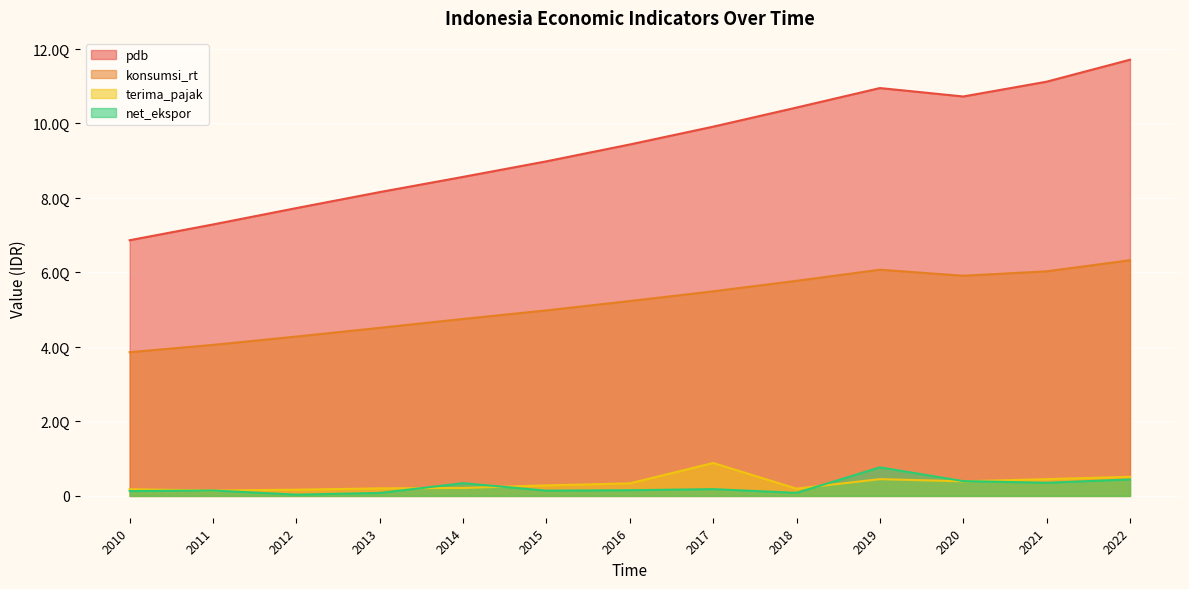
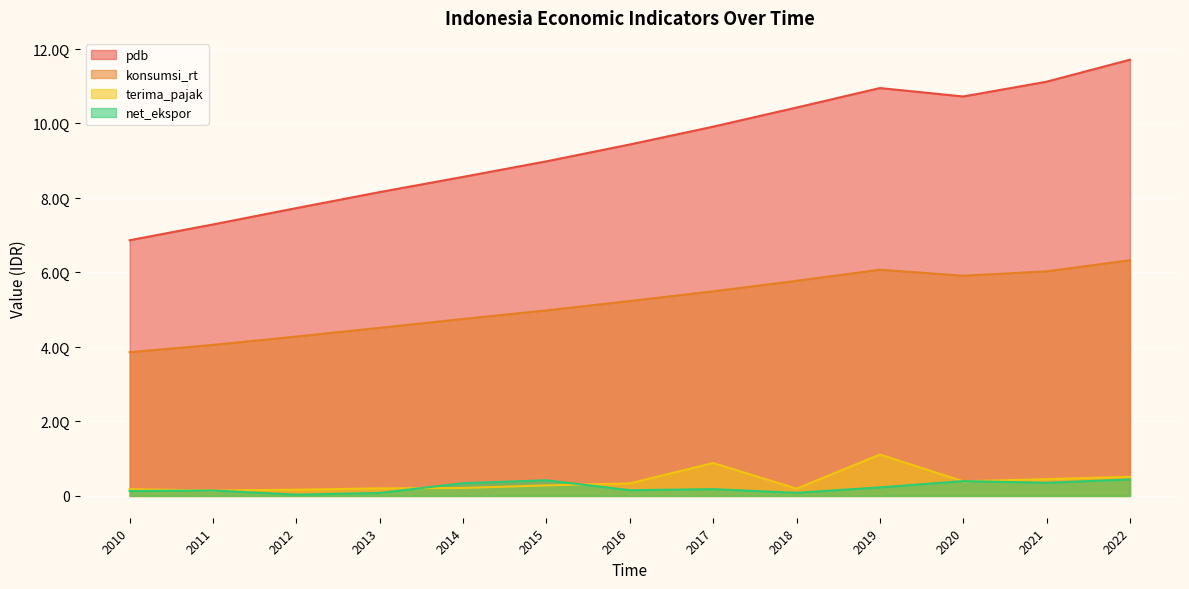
net_ekspor, 2015: 0.1Q -> 0.4Q
terima_pajak, 2019: 0.5Q -> 1.1Q
net_ekspor, 2019: 0.8Q -> 0.2Q
